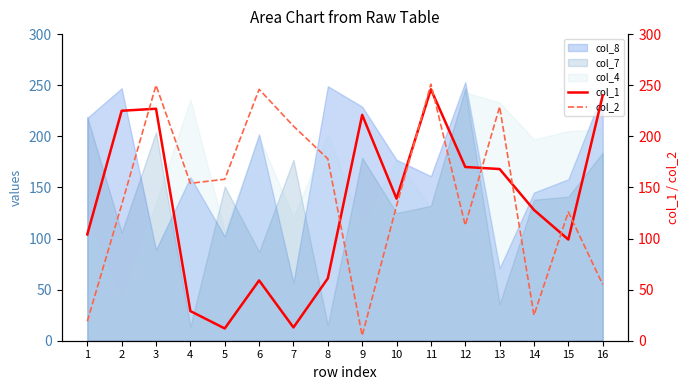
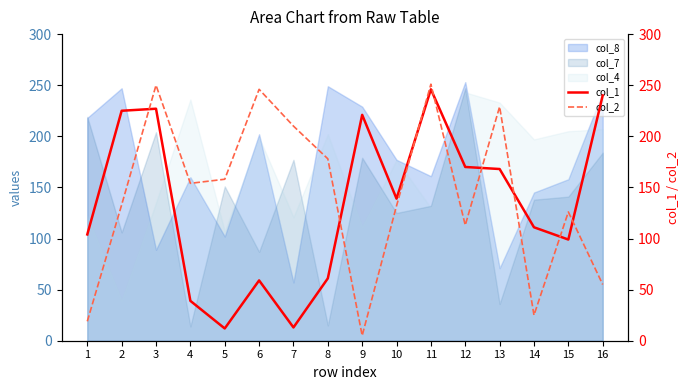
col_1, 4: 29 -> 39
col_1, 14: 128 -> 111
